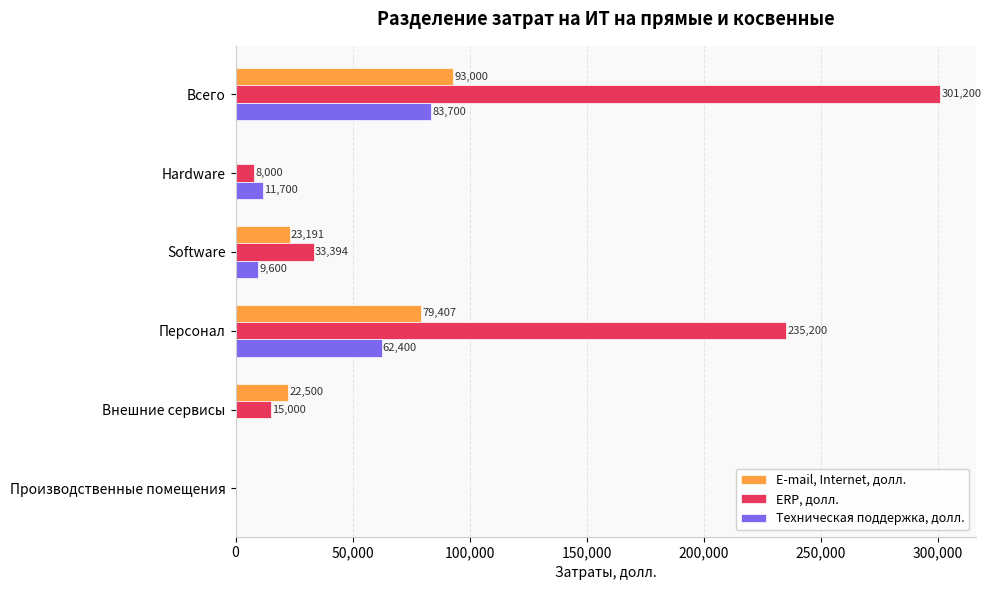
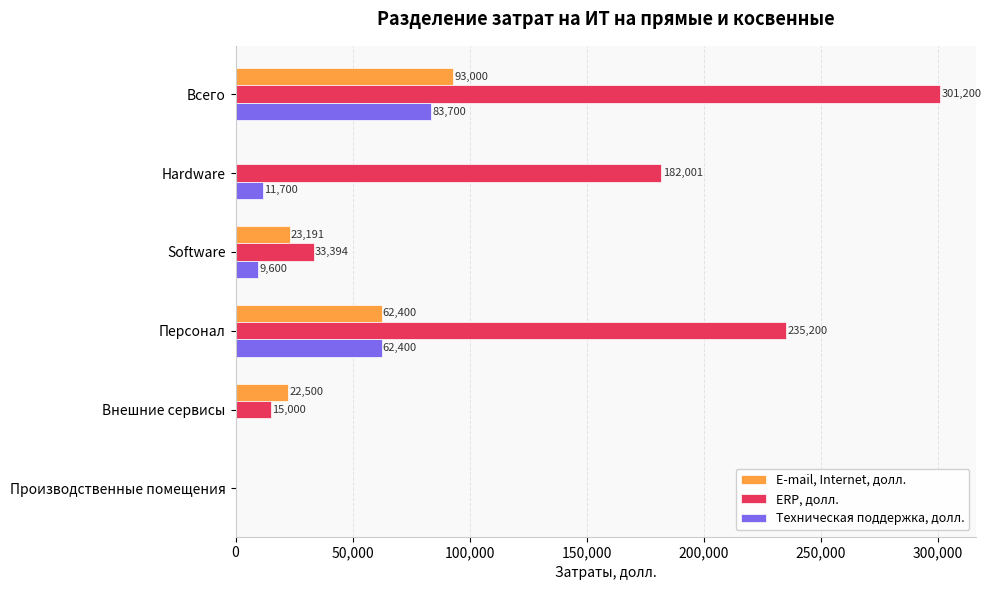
ERP, долл., Hardware: 8,000 -> 182,001
E-mail, Internet, долл., Персонал: 79,407 -> 62,400
